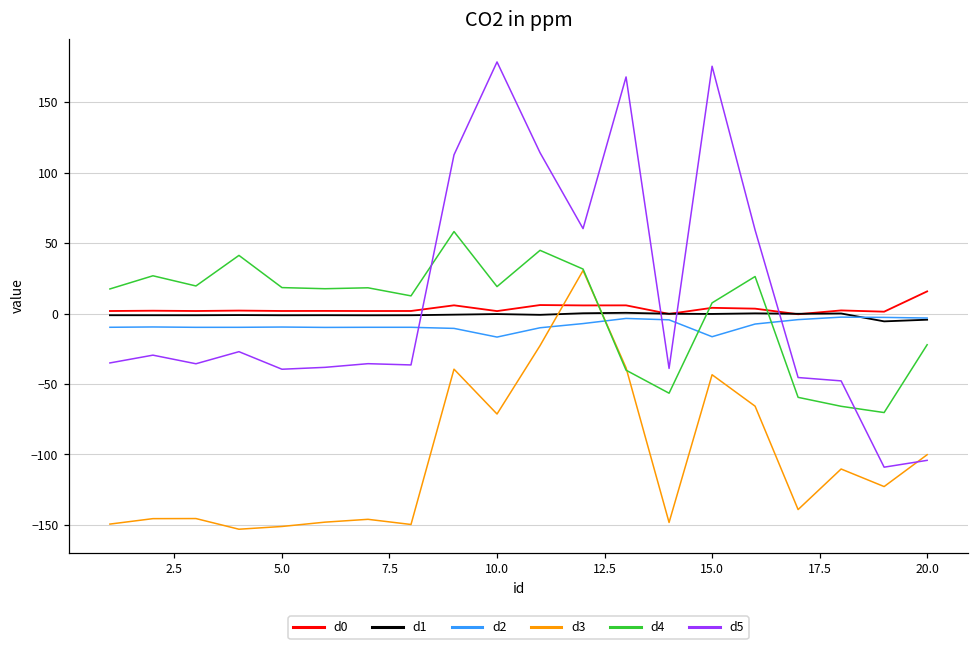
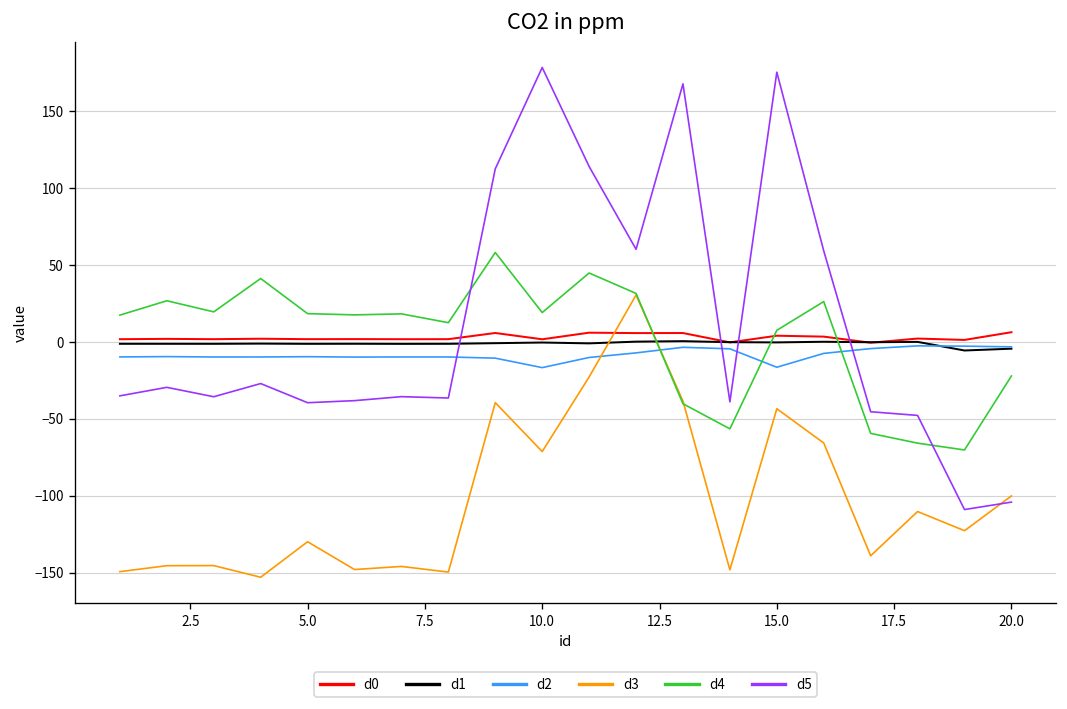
d3, 5.0: -151 -> -130
d0, 20.0: 16 -> 6
